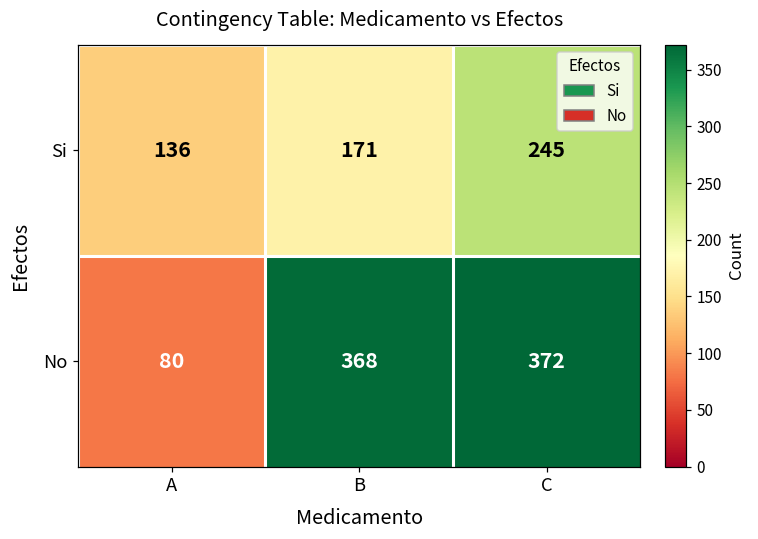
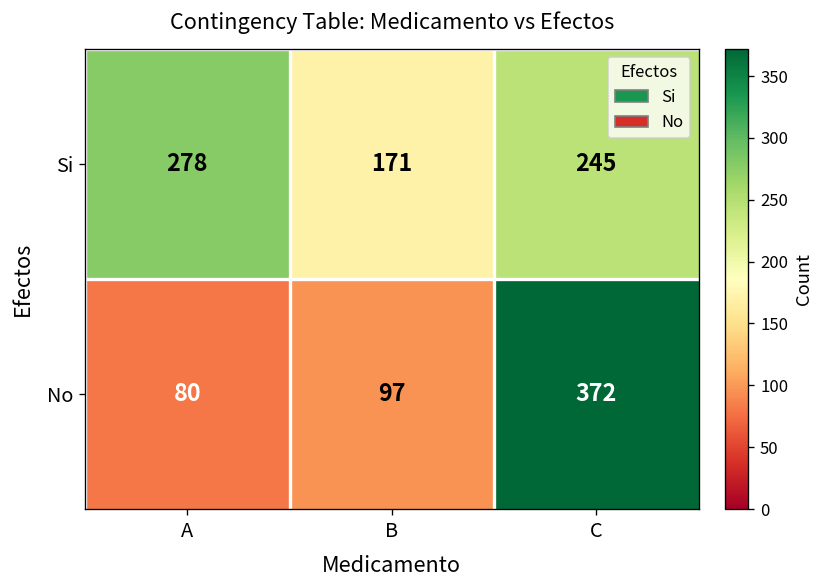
Si, A: 136 -> 278
No, B: 368 -> 97
